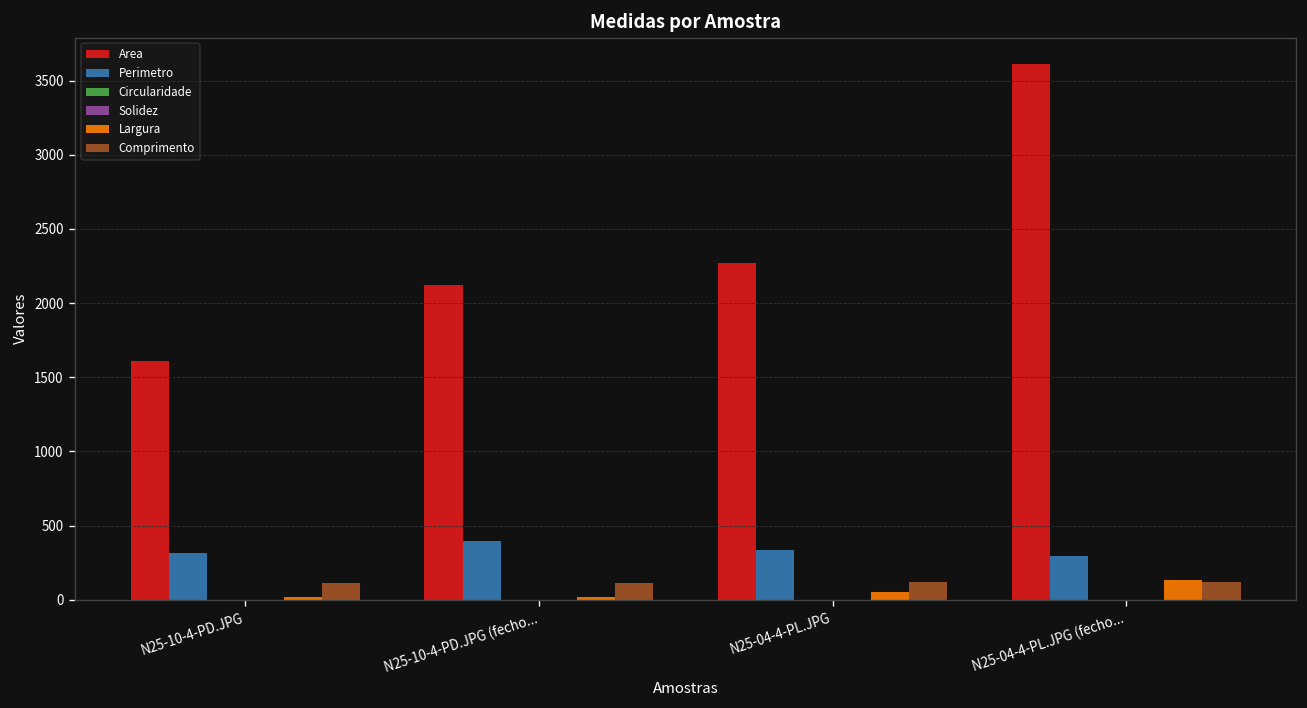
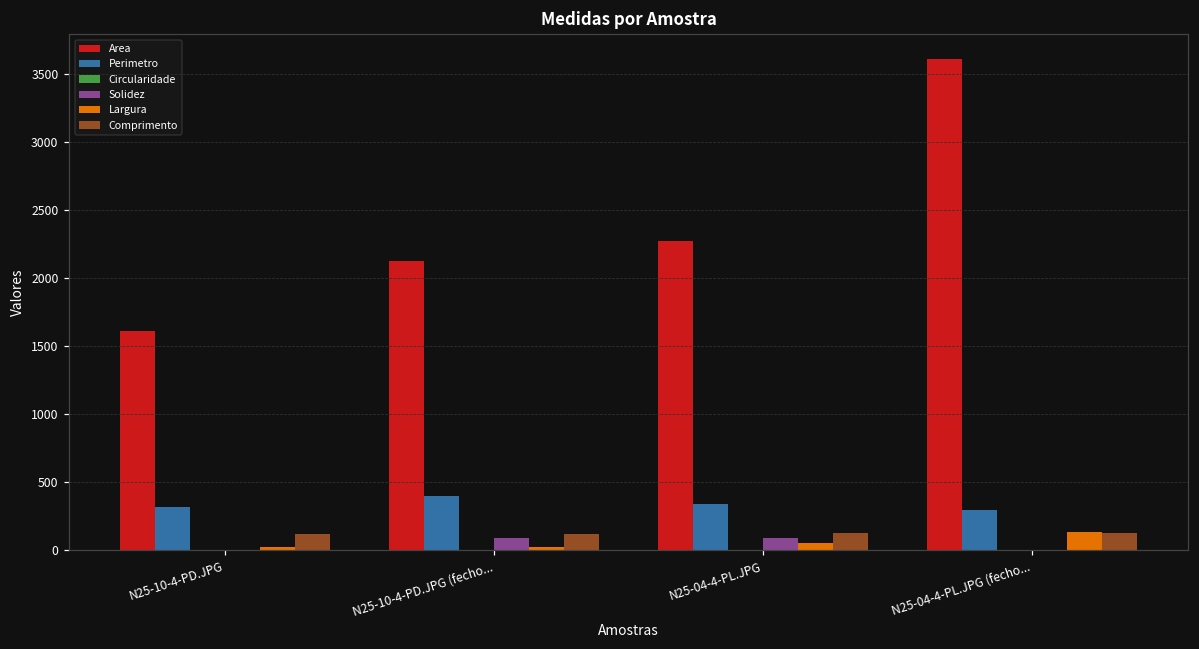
Solidez, N25-10-4-PD.JPG (fecho...: 0 -> 90
Solidez, N25-04-4-PL.JPG: 0 -> 90
